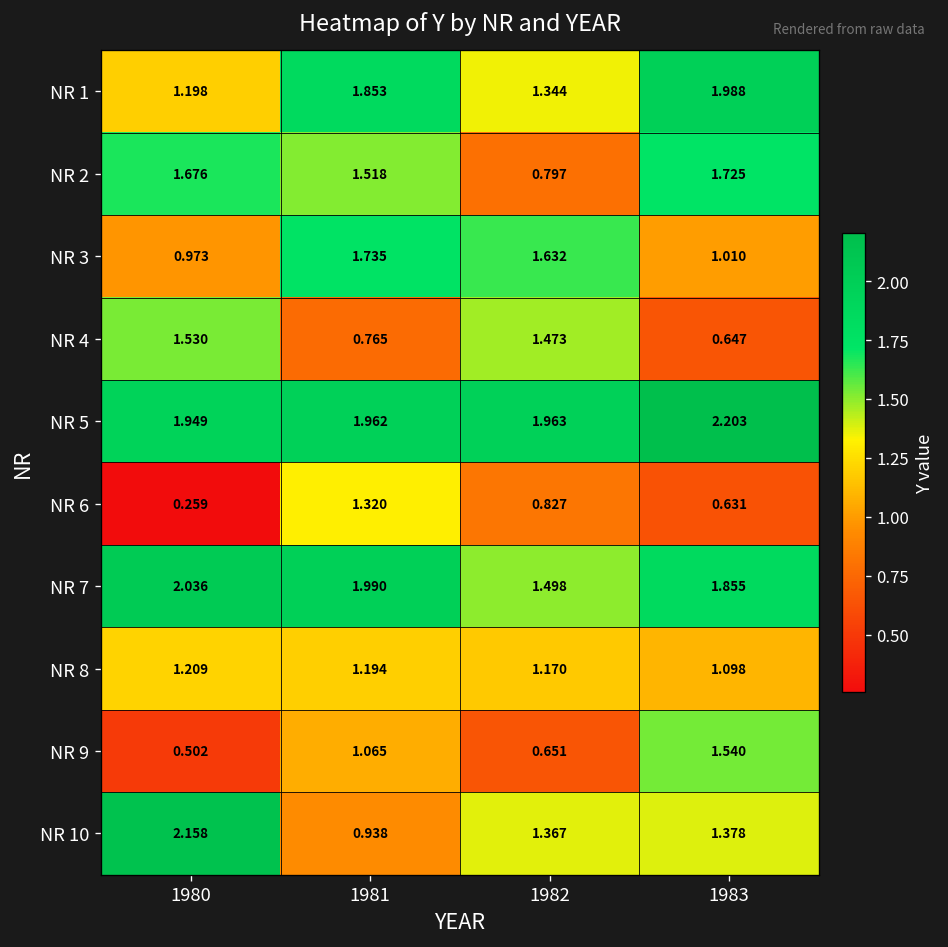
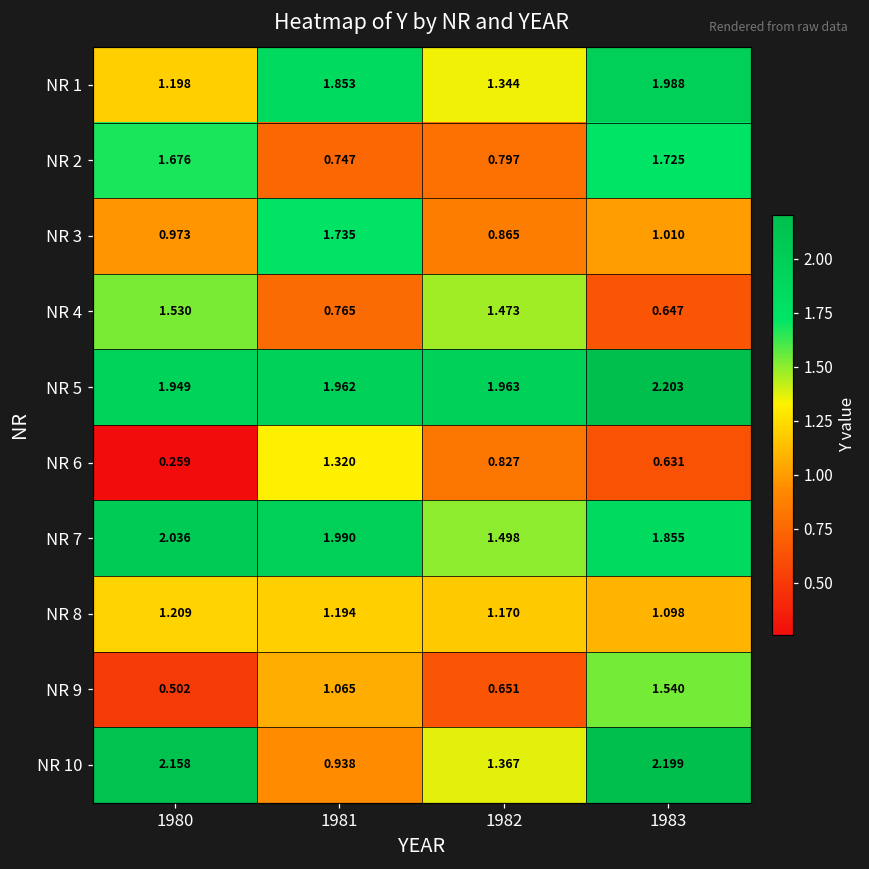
NR 2, 1981: 1.518 -> 0.747
NR 3, 1982: 1.632 -> 0.865
NR 10, 1983: 1.378 -> 2.199
